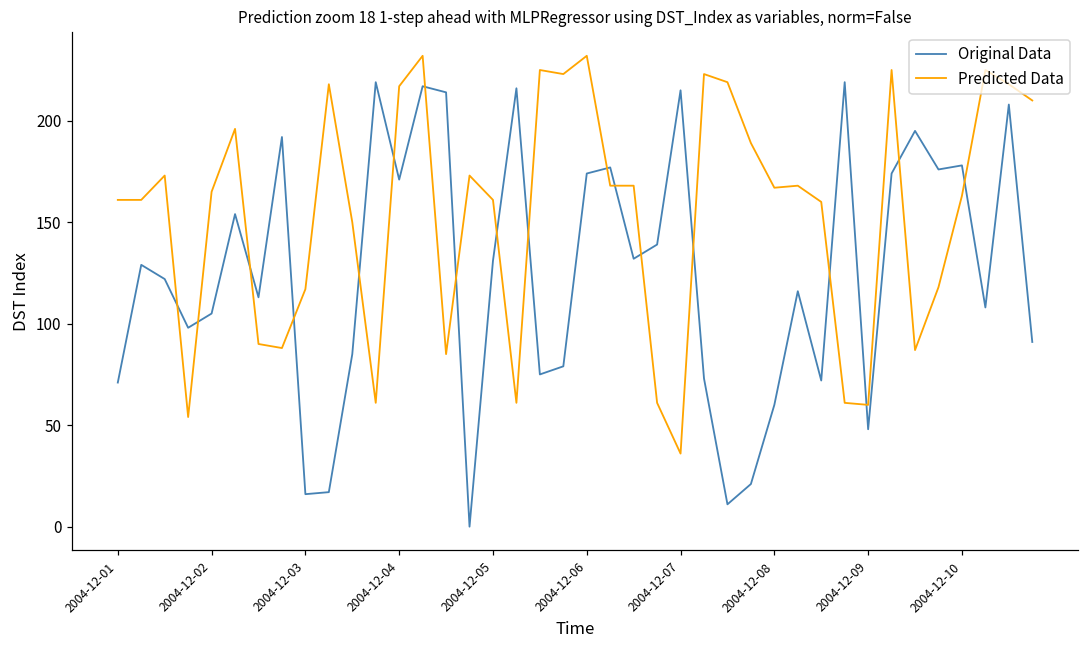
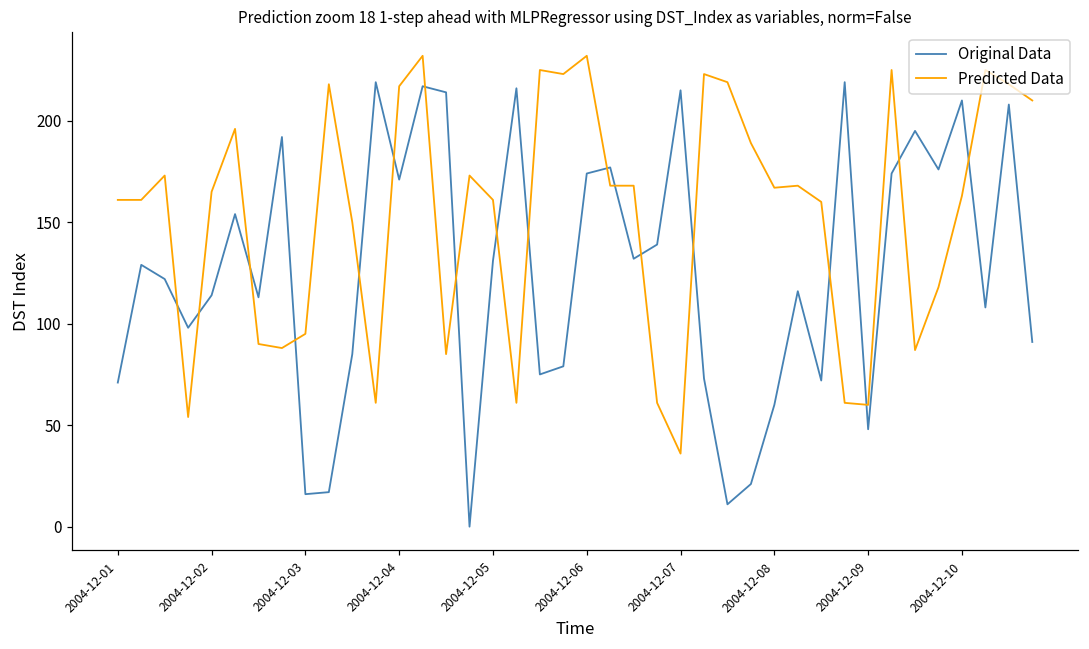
Original Data, 2004-12-02: 105 -> 114
Predicted Data, 2004-12-03: 117 -> 95
Original Data, 2004-12-10: 178 -> 210
